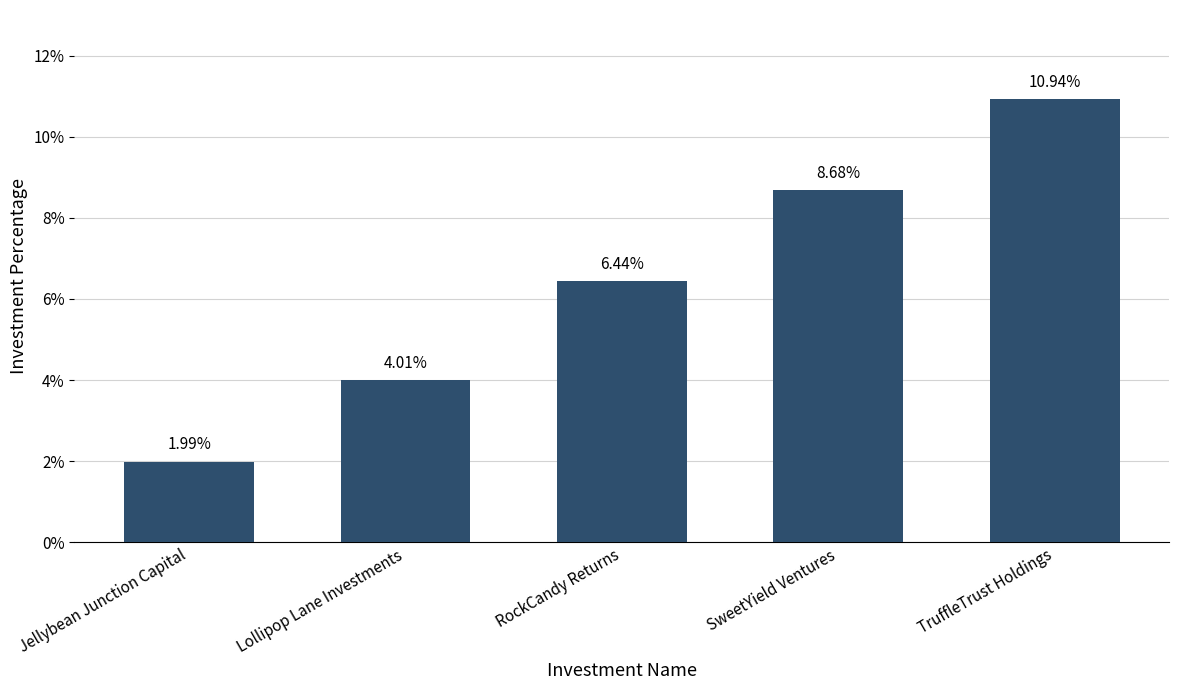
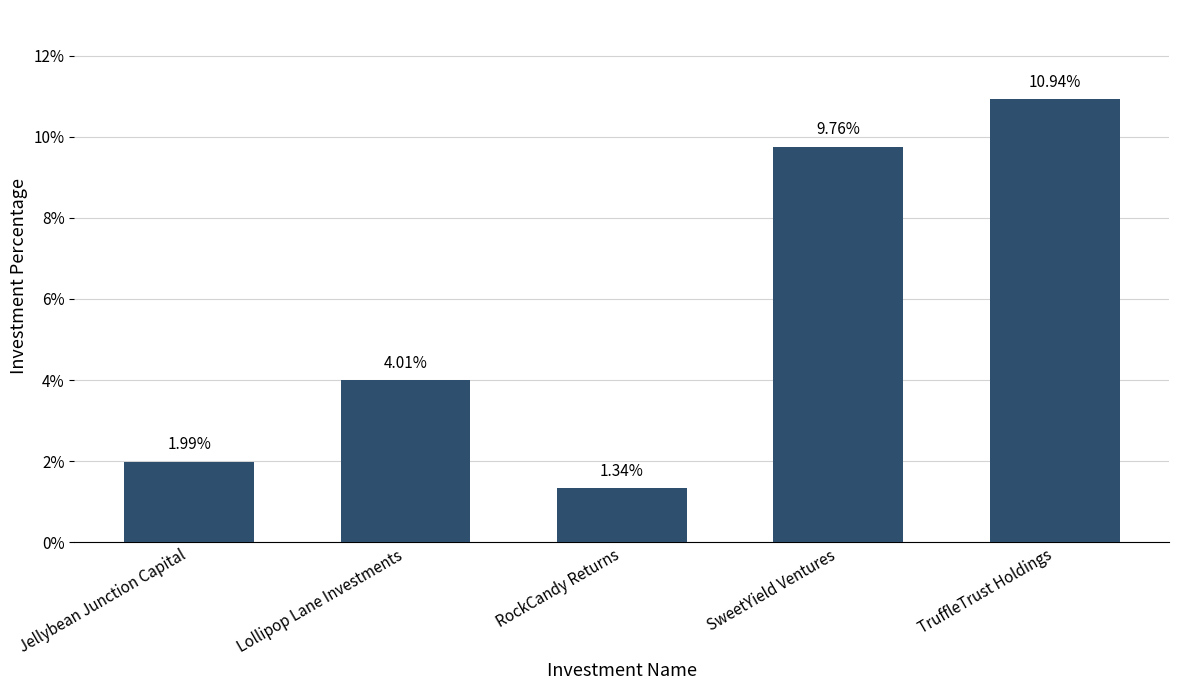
RockCandy Returns: 6.44% -> 1.34%
SweetYield Ventures: 8.68% -> 9.76%
